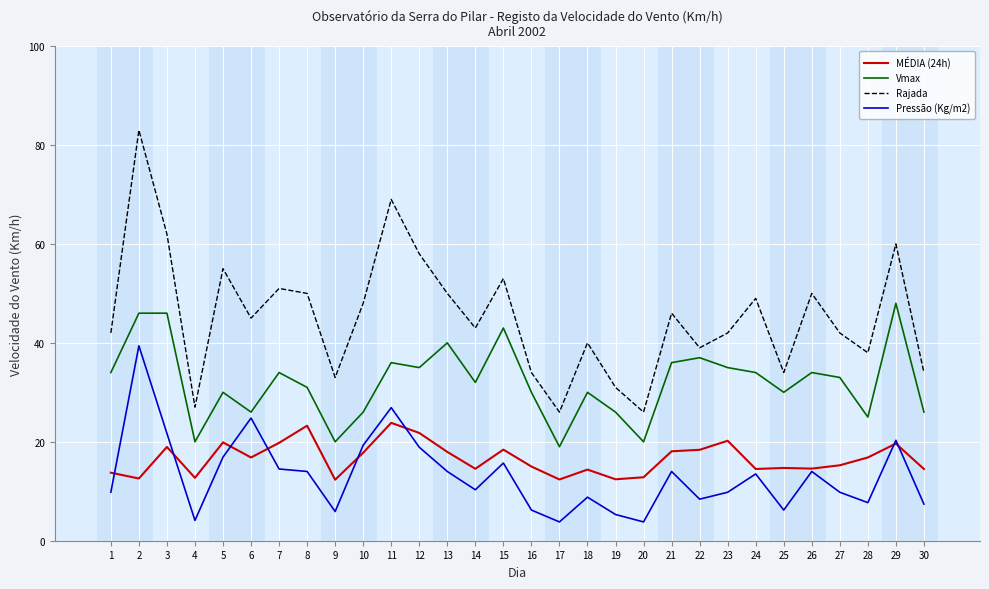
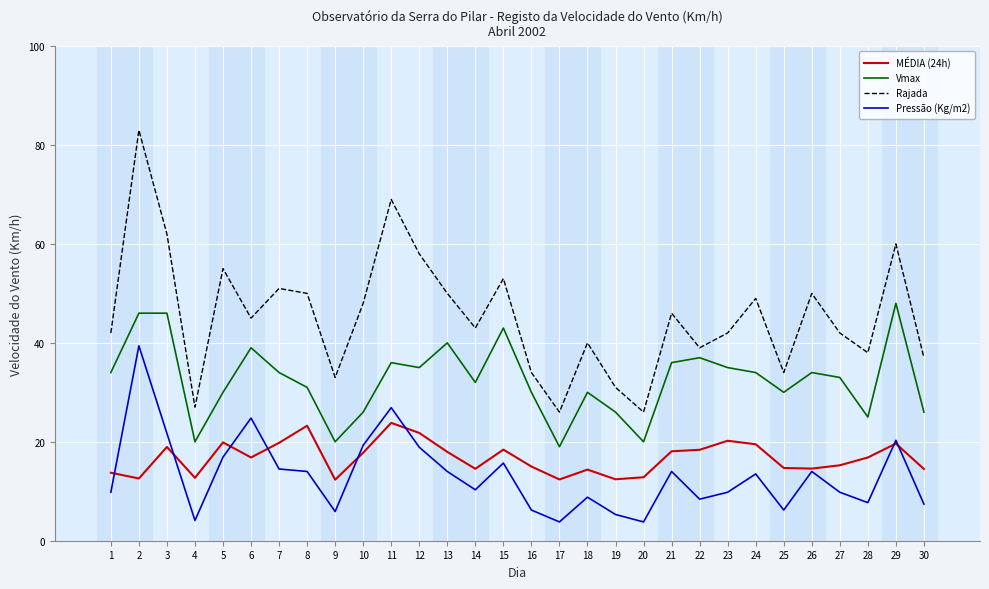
Vmax, 6: 26 -> 39
MÉDIA (24h), 24: 15 -> 20
Rajada, 30: 34 -> 37
